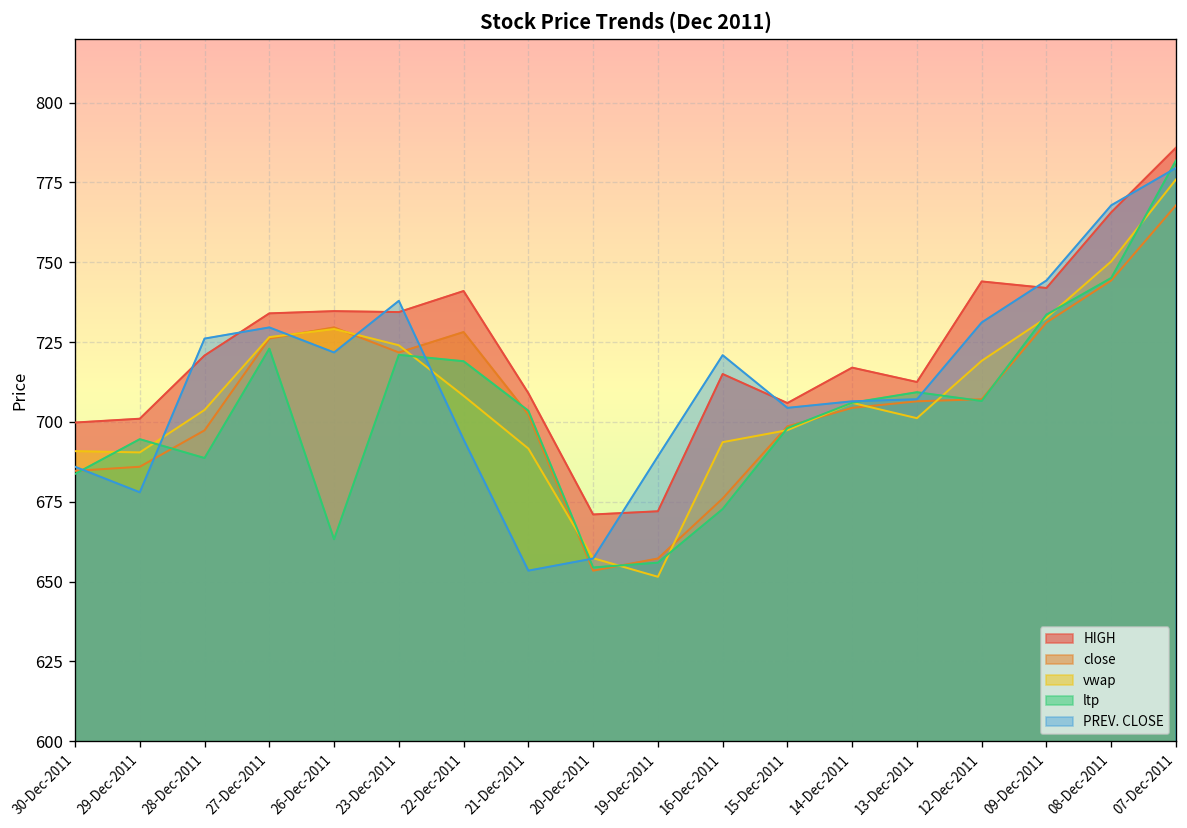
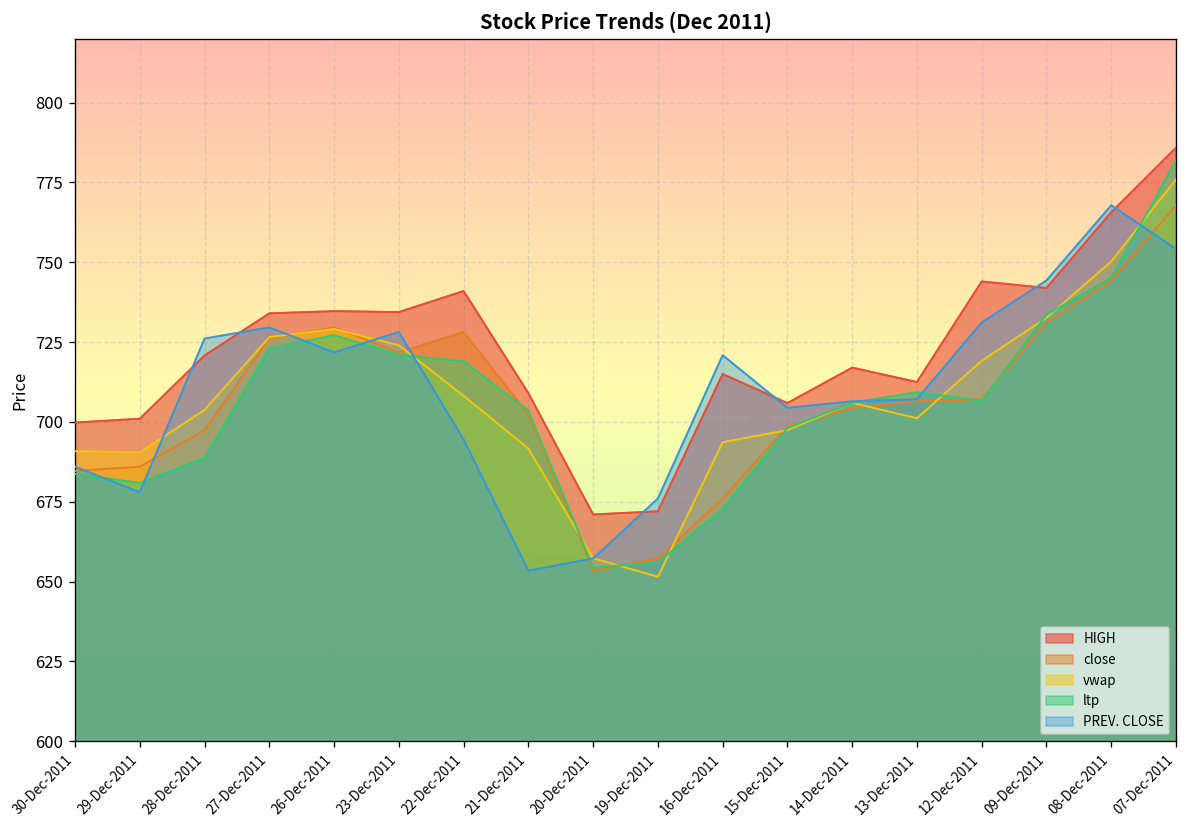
ltp, 29-Dec-2011: 695 -> 681
ltp, 26-Dec-2011: 663 -> 727
PREV. CLOSE, 23-Dec-2011: 738 -> 728
PREV. CLOSE, 19-Dec-2011: 689 -> 676
PREV. CLOSE, 07-Dec-2011: 780 -> 754
